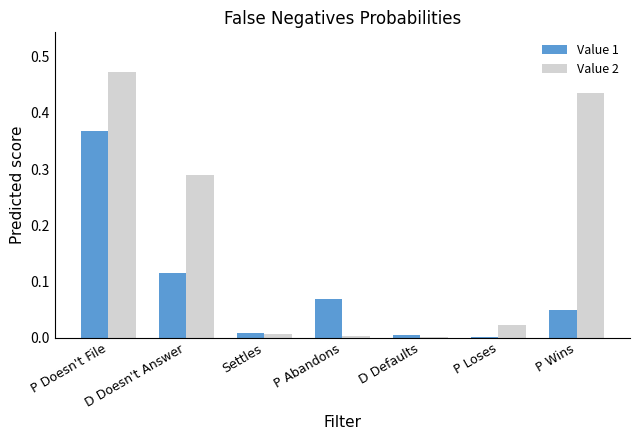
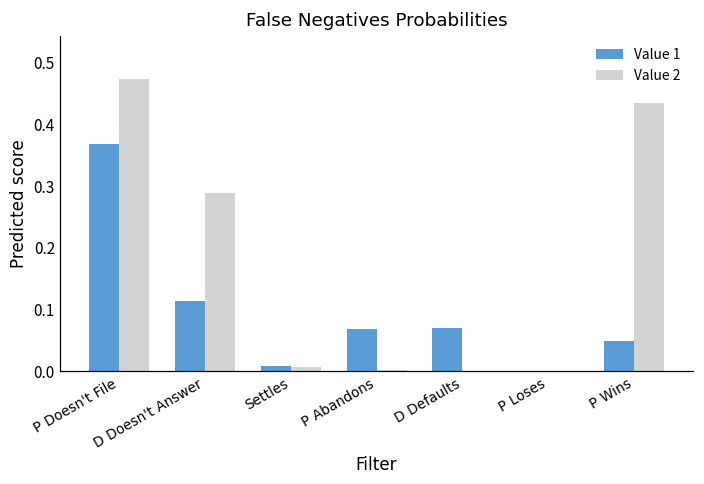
Value 1, D Defaults: 0.00 -> 0.07
Value 2, P Loses: 0.02 -> 0.00
